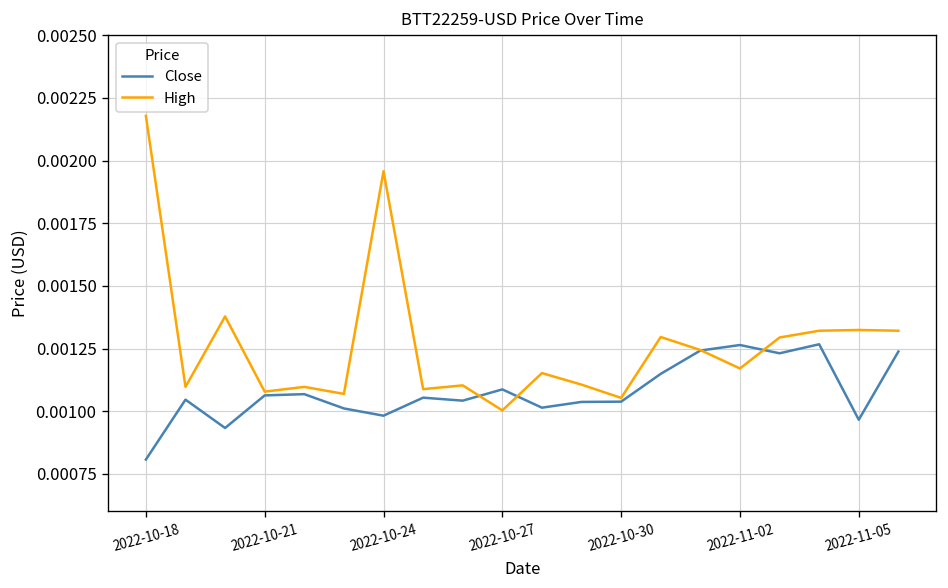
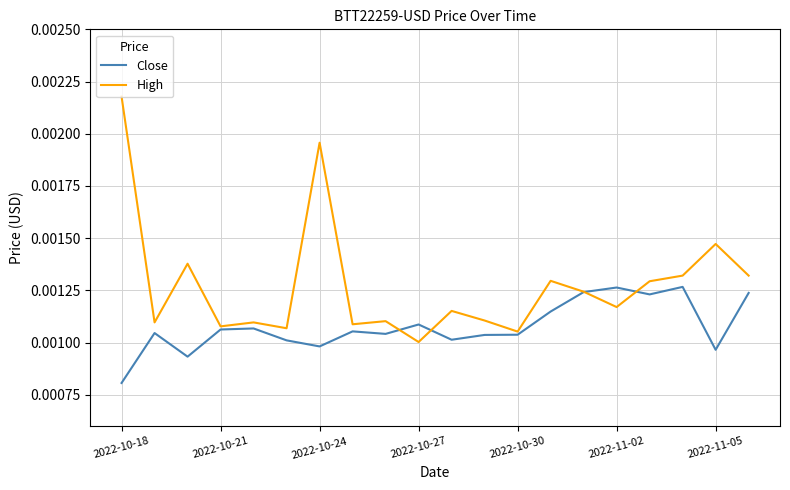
High, 2022-11-05: 0.00132 -> 0.00147
